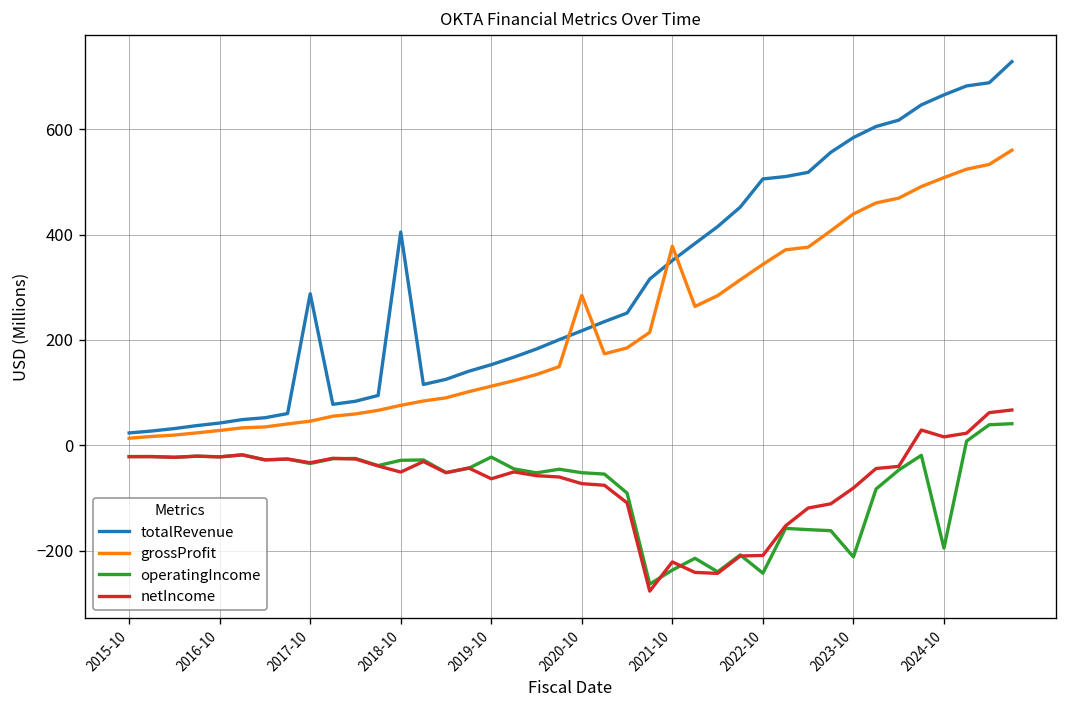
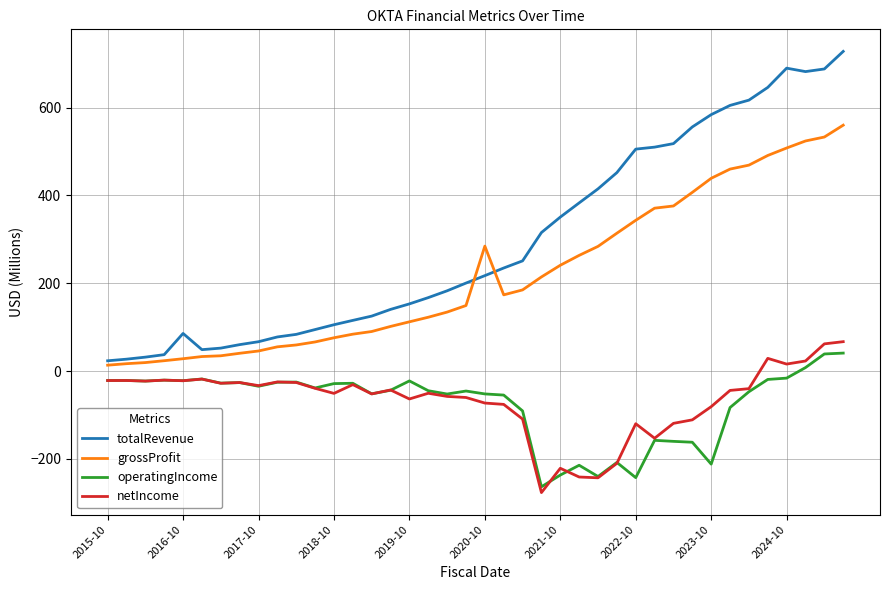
totalRevenue, 2016-10: 40 -> 90
totalRevenue, 2017-10: 290 -> 70
totalRevenue, 2018-10: 400 -> 110
grossProfit, 2021-10: 380 -> 240
netIncome, 2022-10: -210 -> -120
totalRevenue, 2024-10: 670 -> 690
operatingIncome, 2024-10: -200 -> -20
